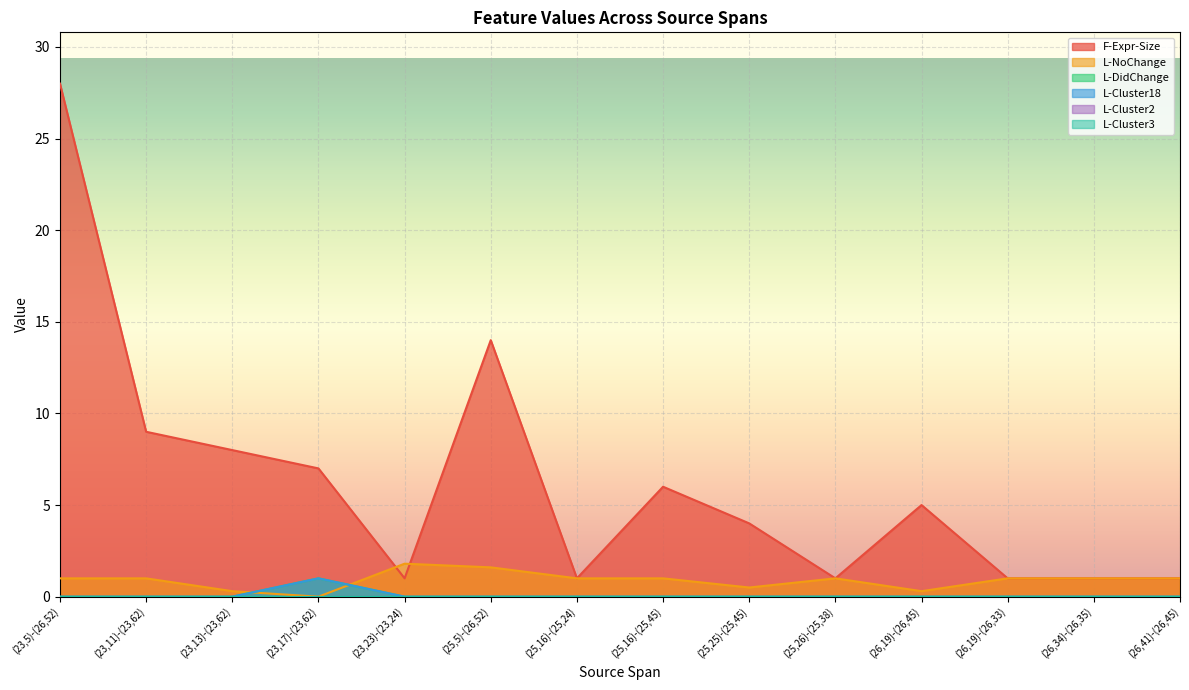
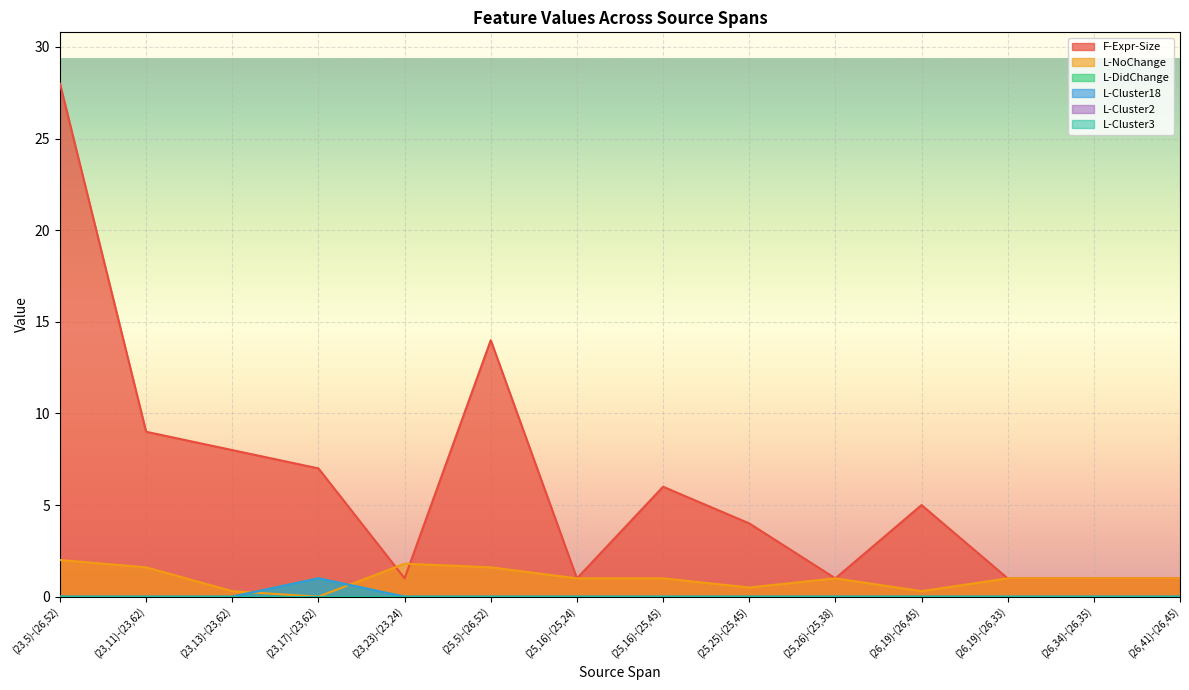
L-NoChange, (23,5)-(26,52): 1 -> 2
L-NoChange, (23,11)-(23,62): 1.0 -> 1.6
